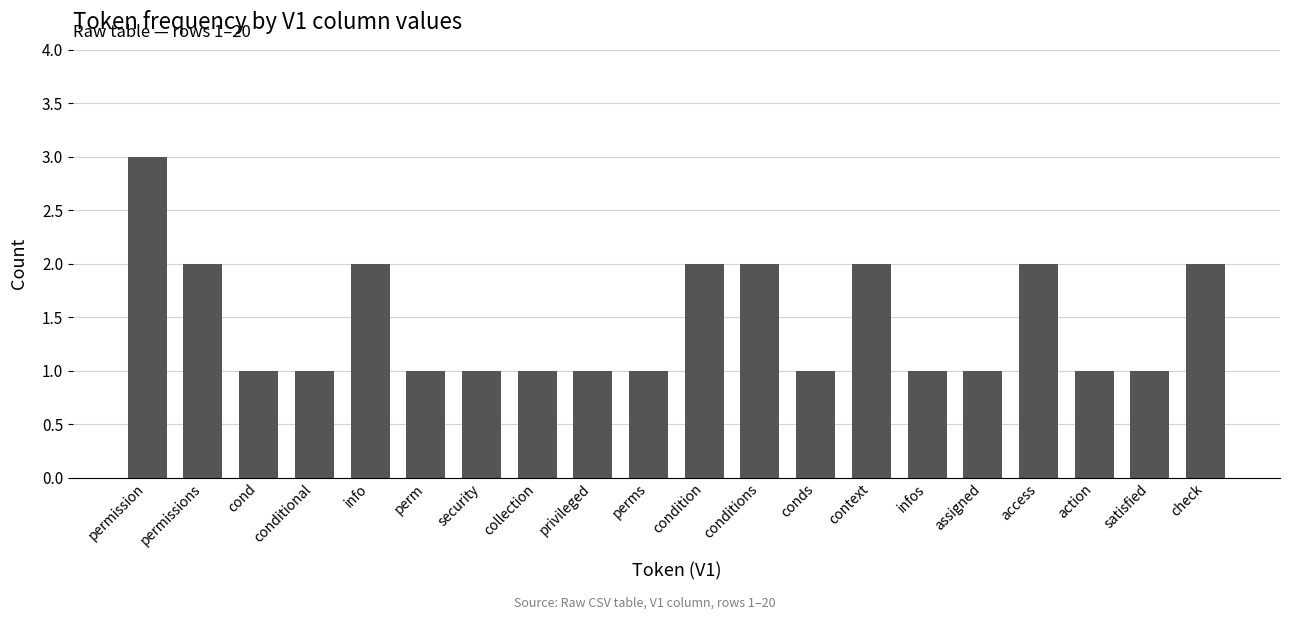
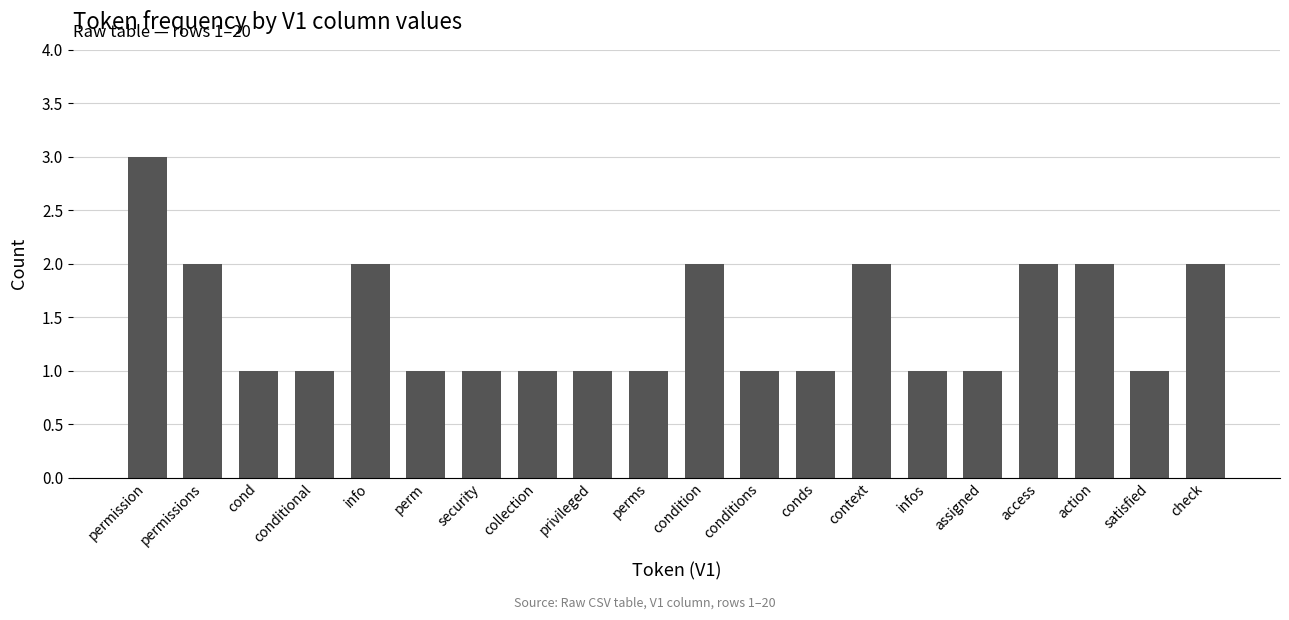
conditions: 2 -> 1
action: 1 -> 2
